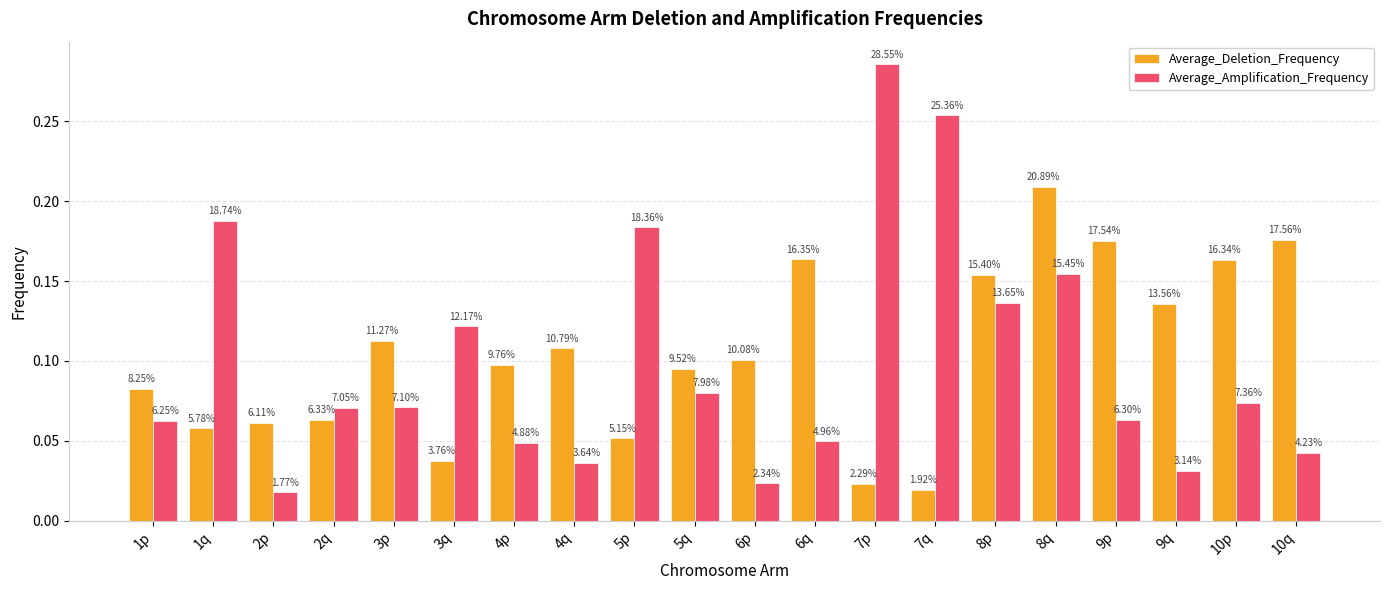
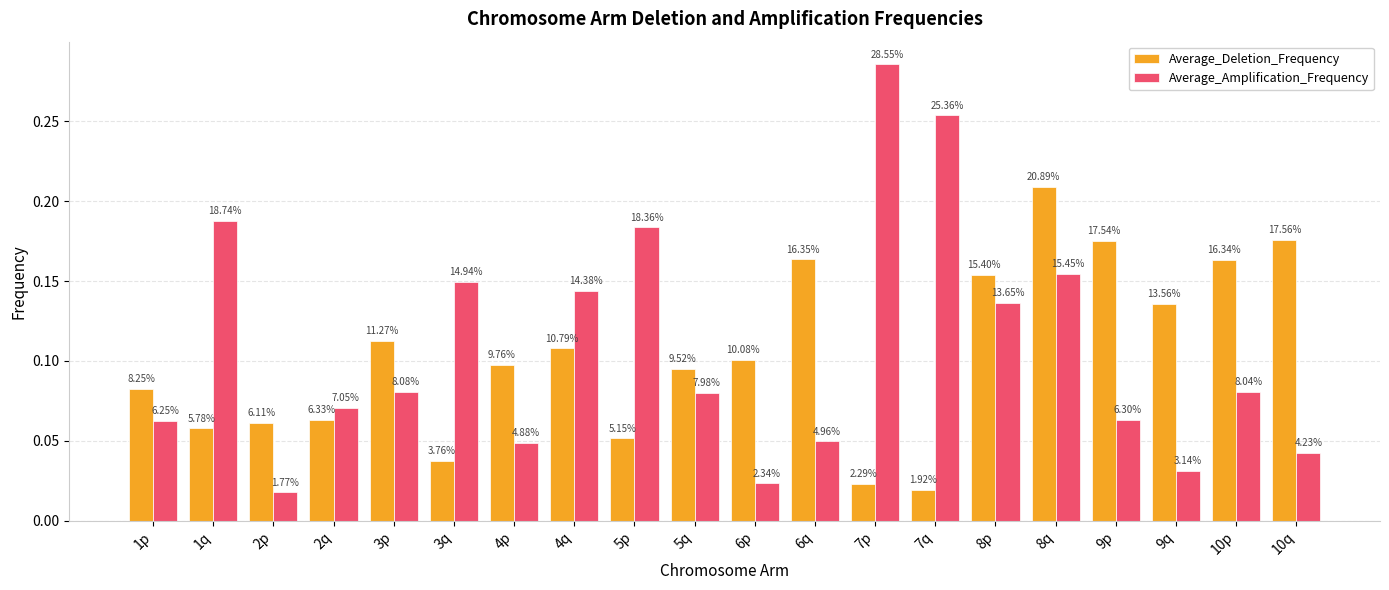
Average_Amplification_Frequency, 3p: 7.10% -> 8.08%
Average_Amplification_Frequency, 3q: 12.17% -> 14.94%
Average_Amplification_Frequency, 4q: 3.64% -> 14.38%
Average_Amplification_Frequency, 10p: 7.36% -> 8.04%
